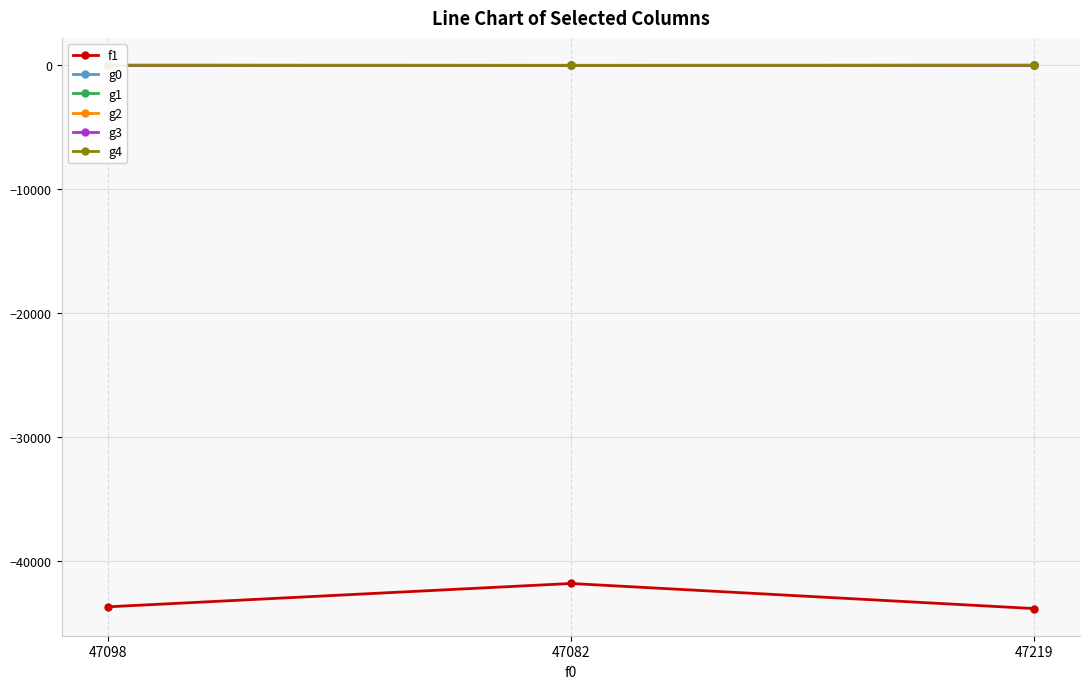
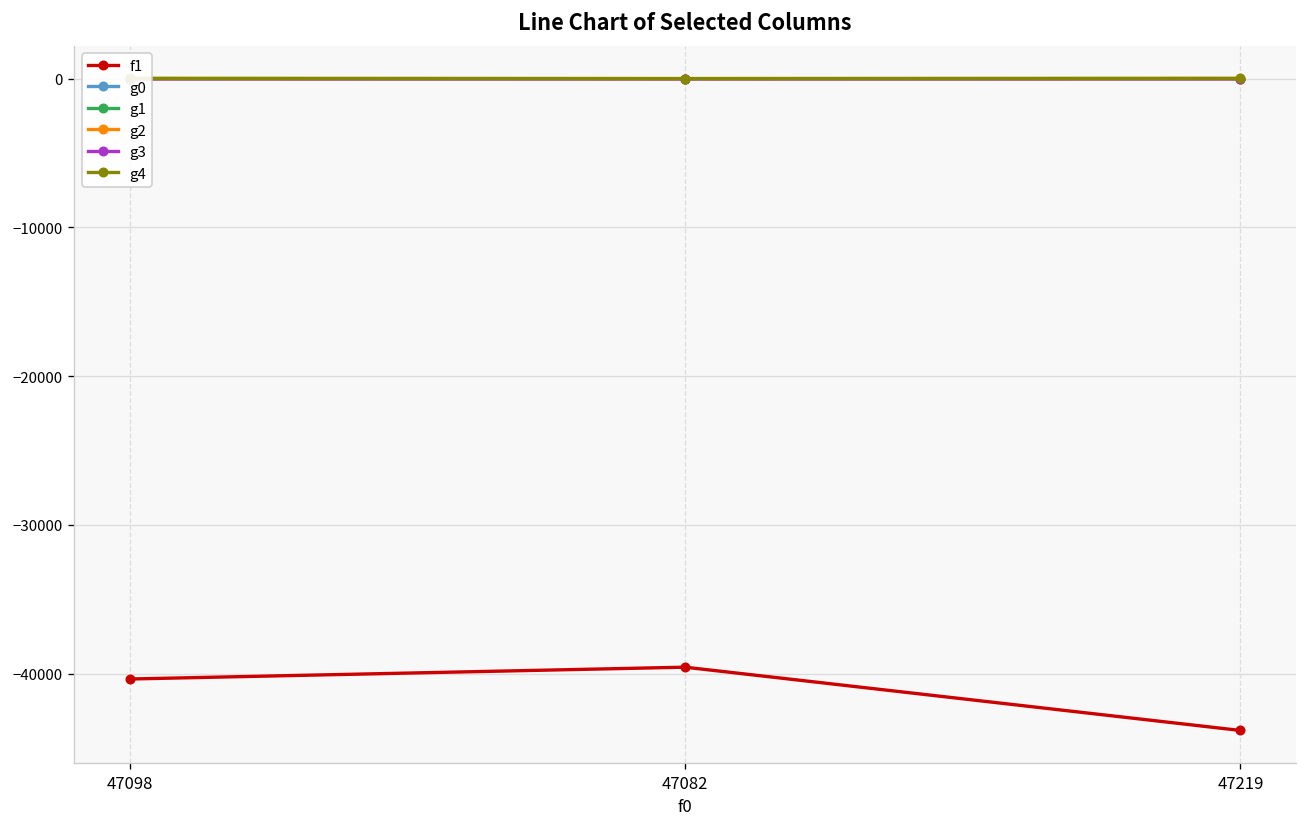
f1, 47098: -43700 -> -40400
f1, 47082: -41800 -> -39600
